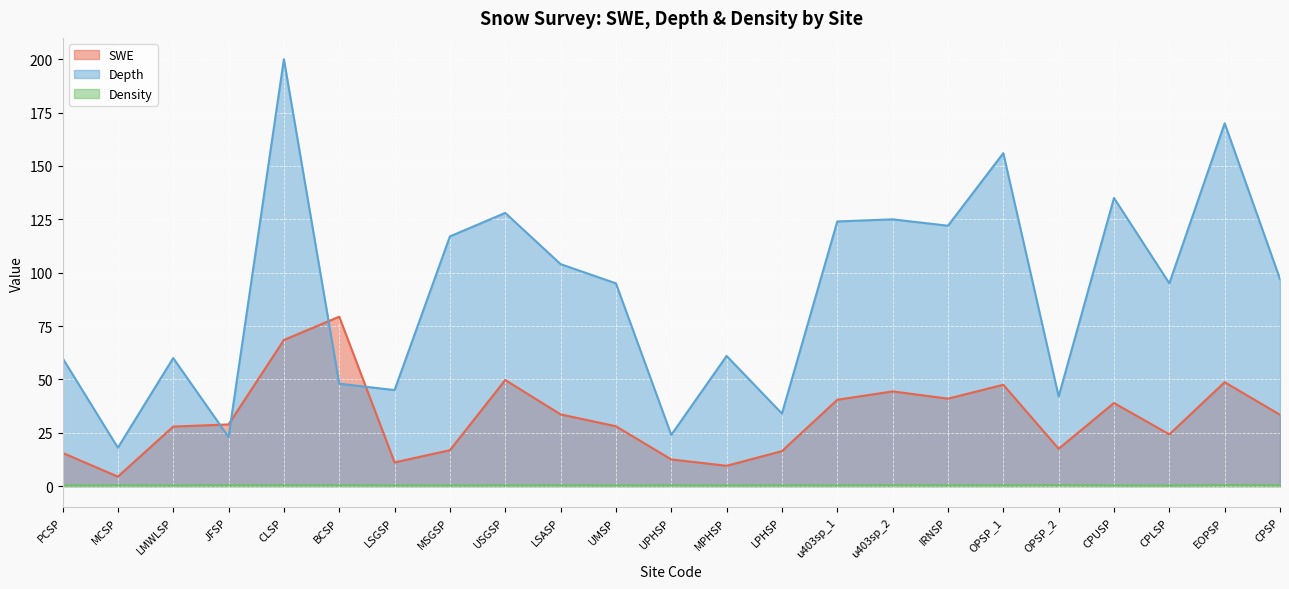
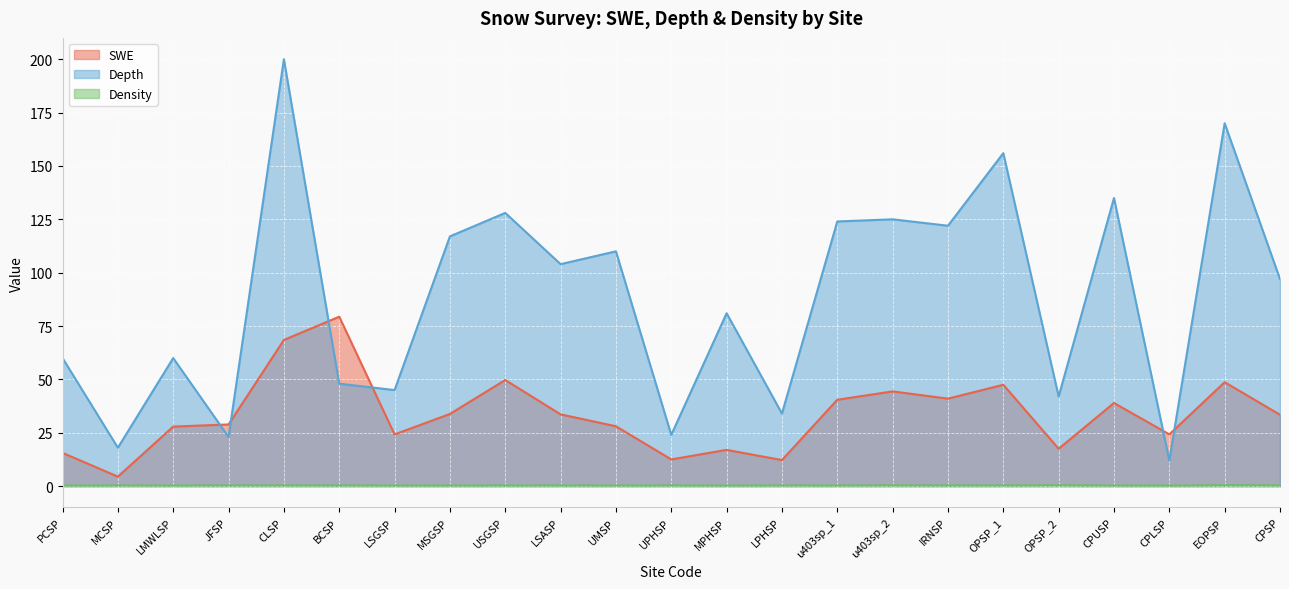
SWE, LSGSP: 11 -> 24
SWE, MSGSP: 17 -> 34
Depth, UMSP: 95 -> 110
SWE, MPHSP: 10 -> 17
Depth, MPHSP: 61 -> 81
SWE, LPHSP: 16 -> 12
Depth, CPLSP: 95 -> 12
